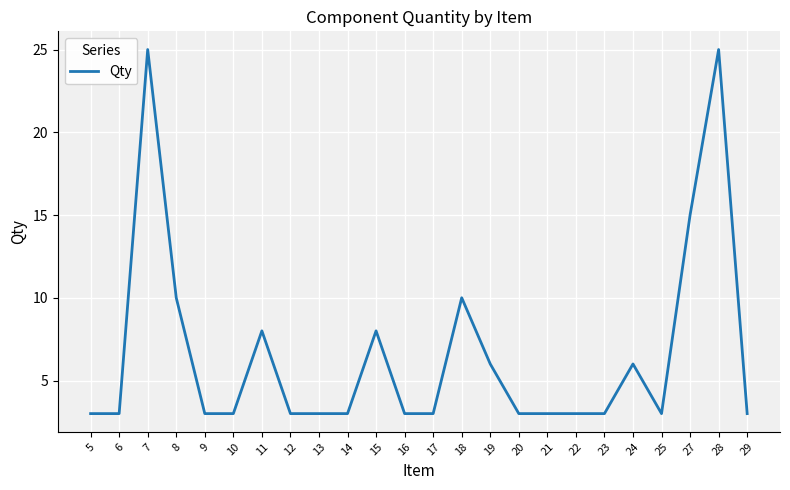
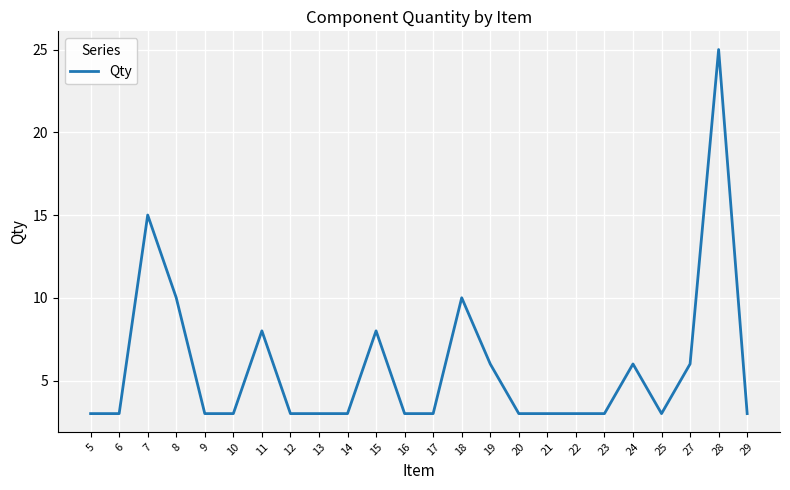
7: 25 -> 15
27: 15 -> 6
